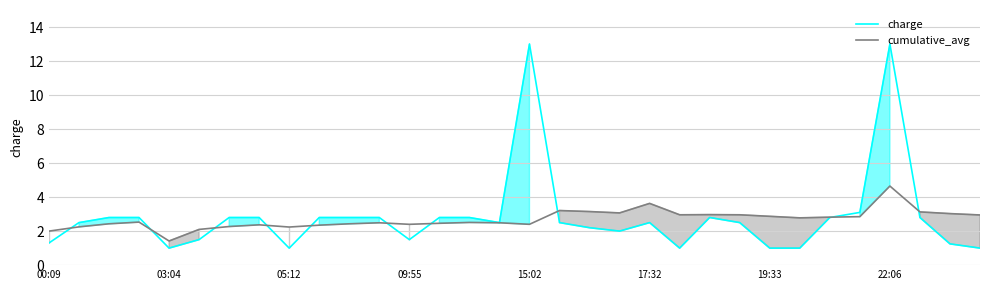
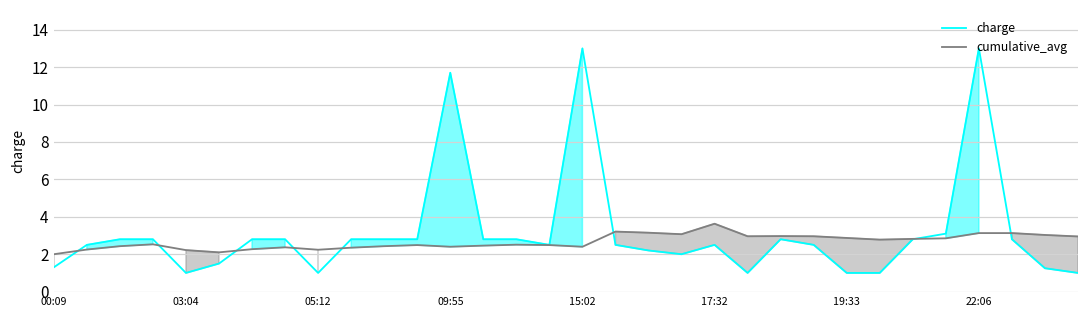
cumulative_avg, 03:04: 1.4 -> 2.2
charge, 09:55: 1.5 -> 11.7
cumulative_avg, 22:06: 4.7 -> 3.1
